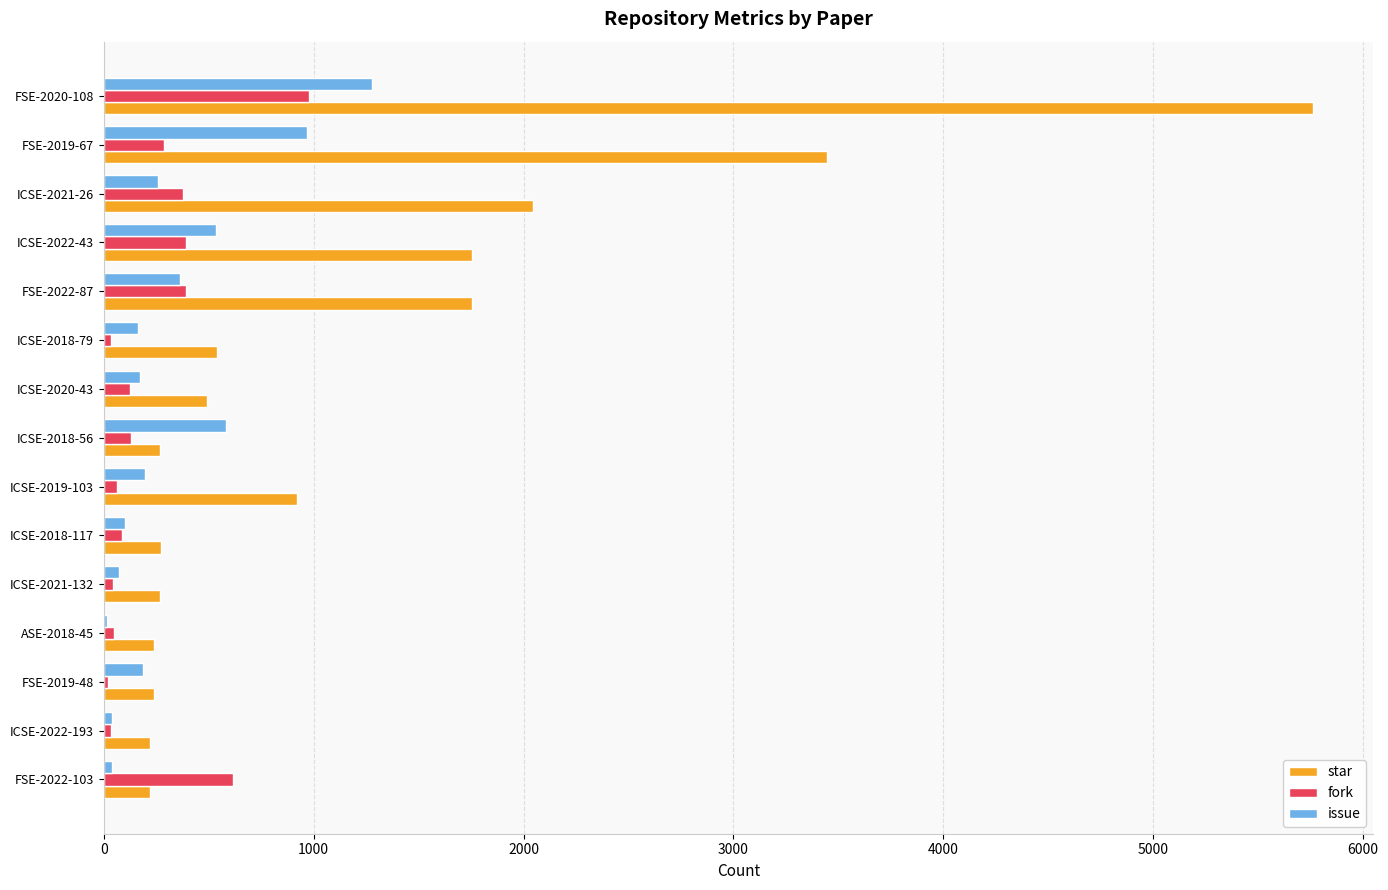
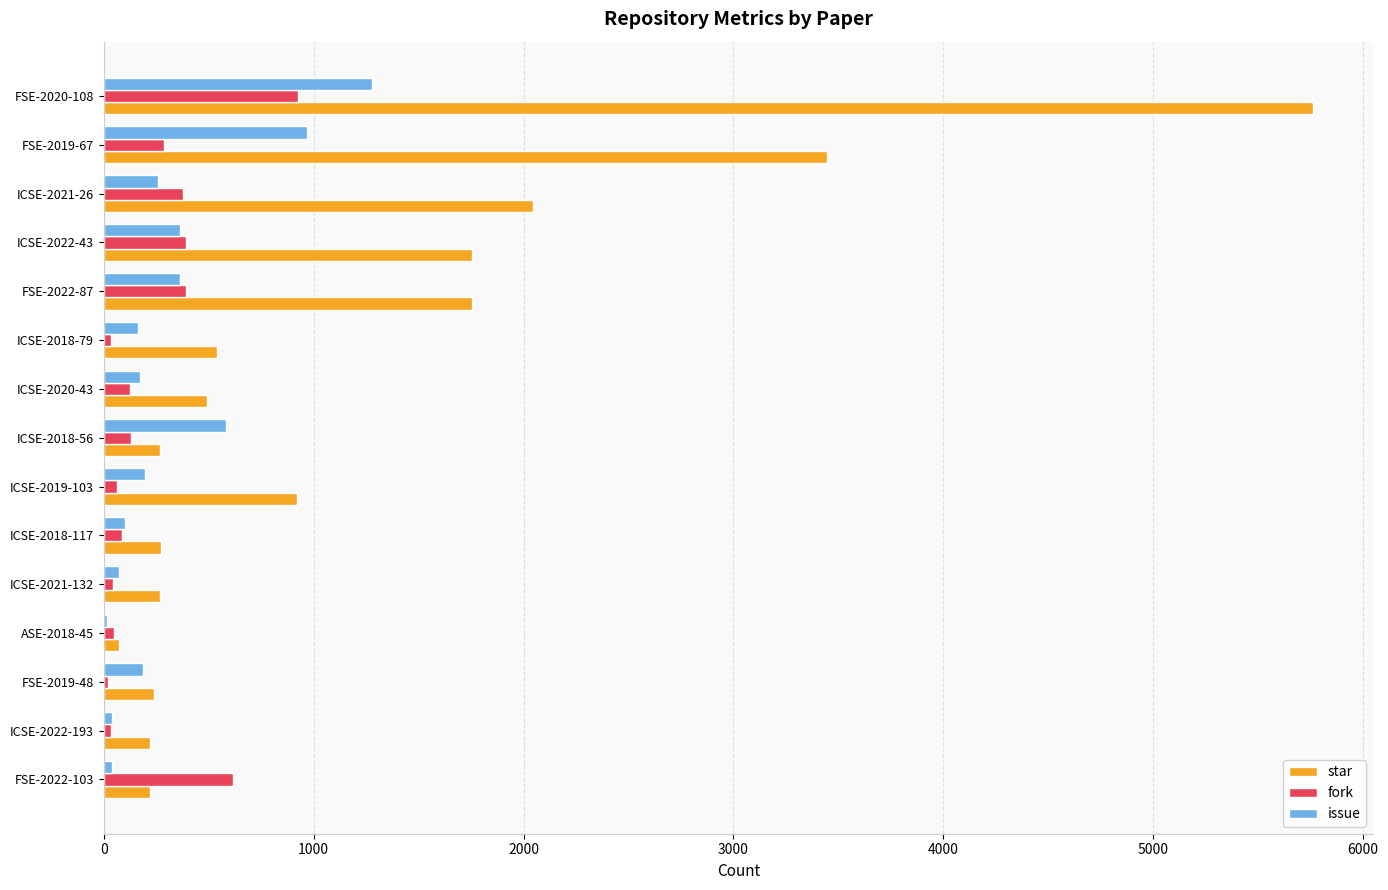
fork, FSE-2020-108: 980 -> 930
issue, ICSE-2022-43: 530 -> 360
star, ASE-2018-45: 240 -> 70
